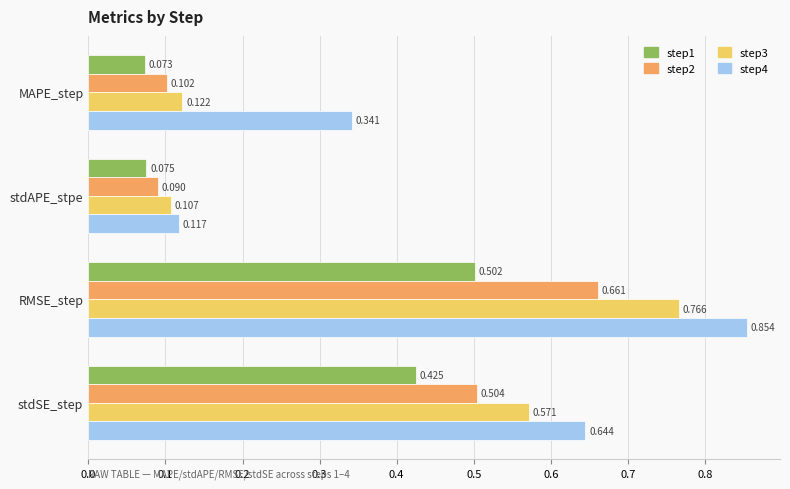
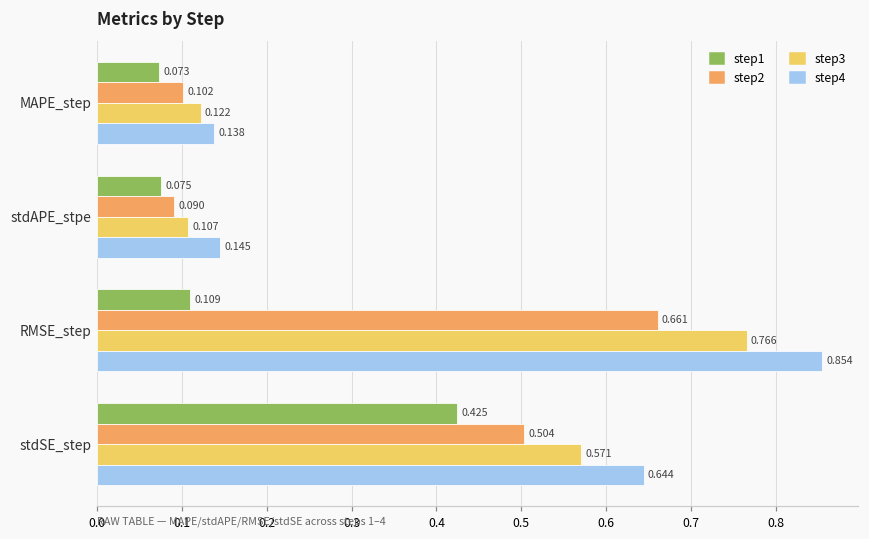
step4, MAPE_step: 0.341 -> 0.138
step4, stdAPE_stpe: 0.117 -> 0.145
step1, RMSE_step: 0.502 -> 0.109
